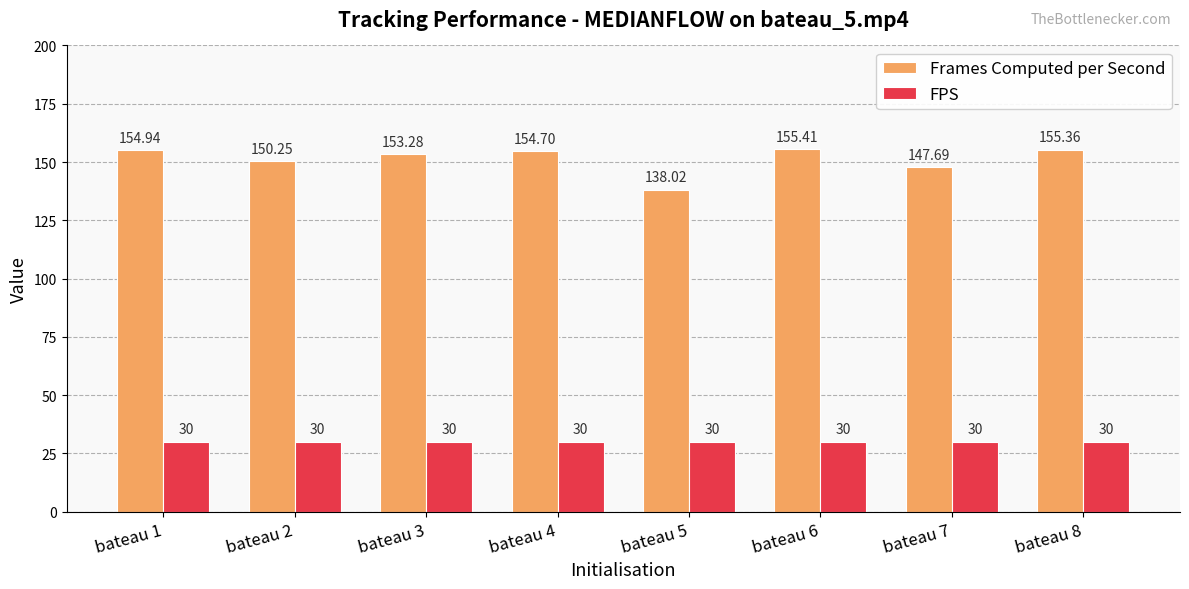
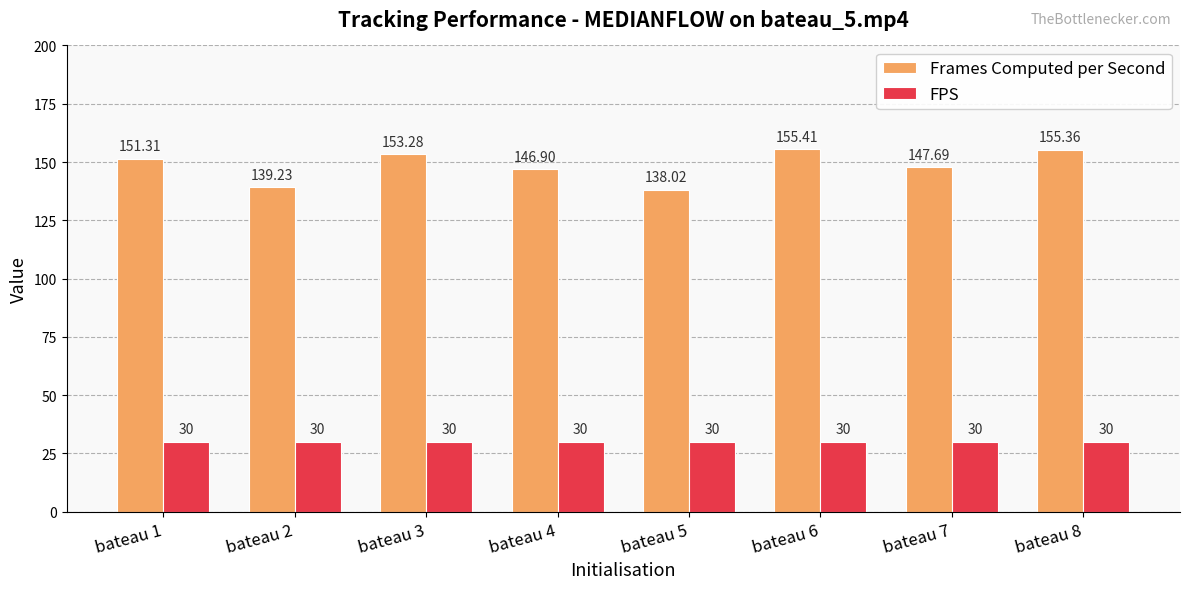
Frames Computed per Second, bateau 1: 154.94 -> 151.31
Frames Computed per Second, bateau 2: 150.25 -> 139.23
Frames Computed per Second, bateau 4: 154.70 -> 146.90
